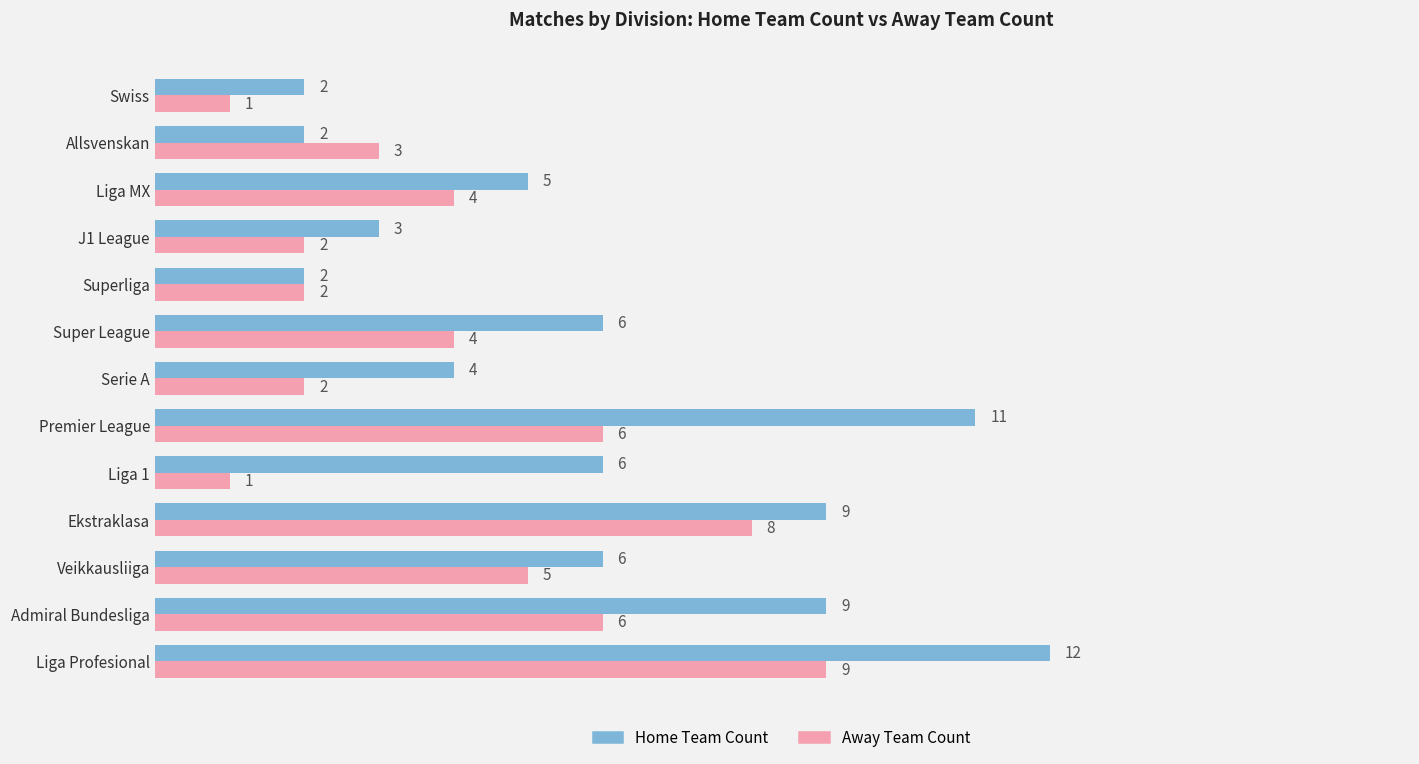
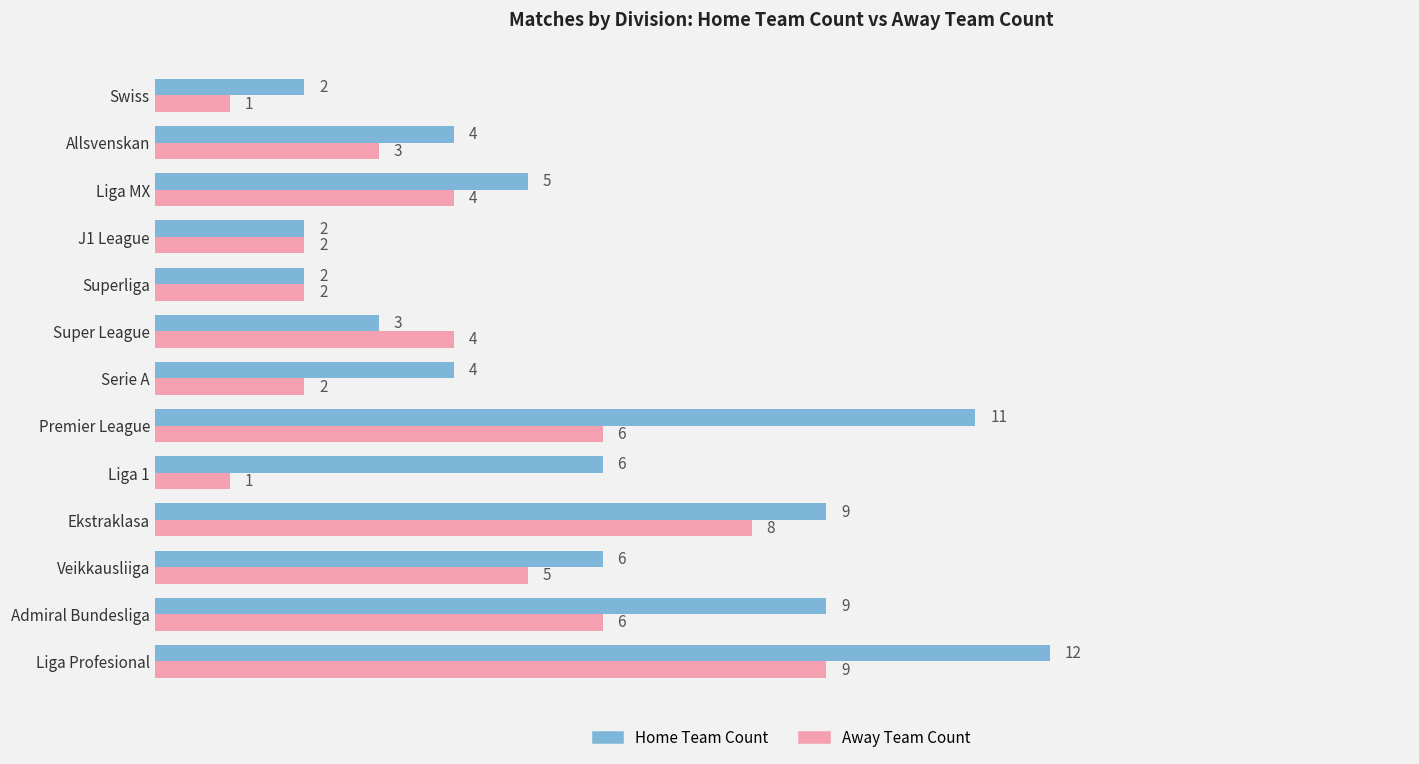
Home Team Count, Allsvenskan: 2 -> 4
Home Team Count, J1 League: 3 -> 2
Home Team Count, Super League: 6 -> 3
